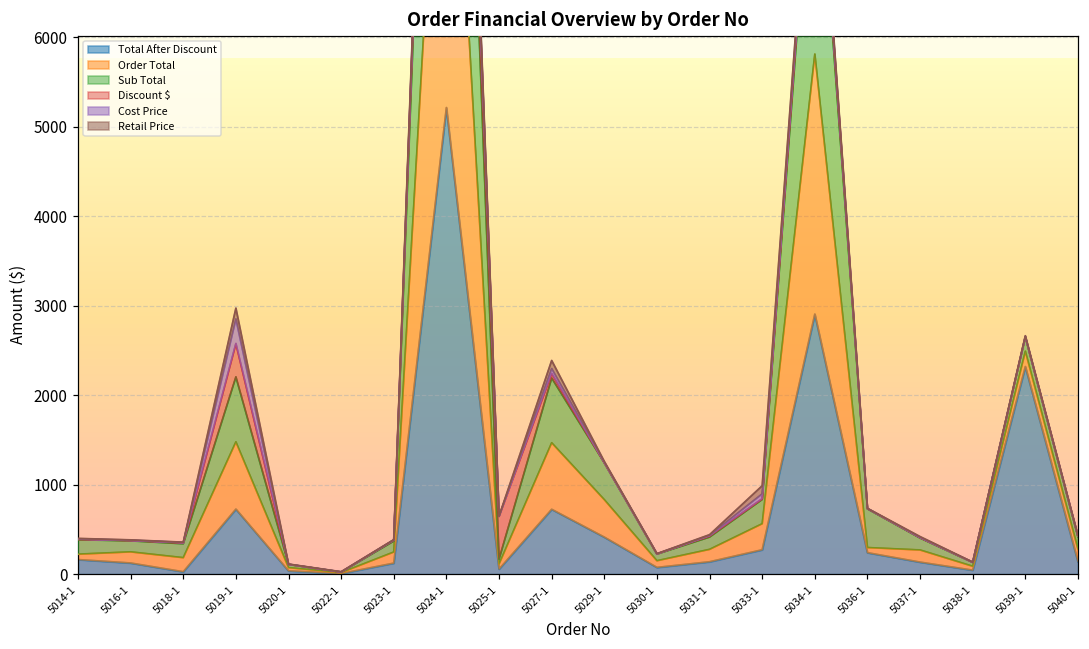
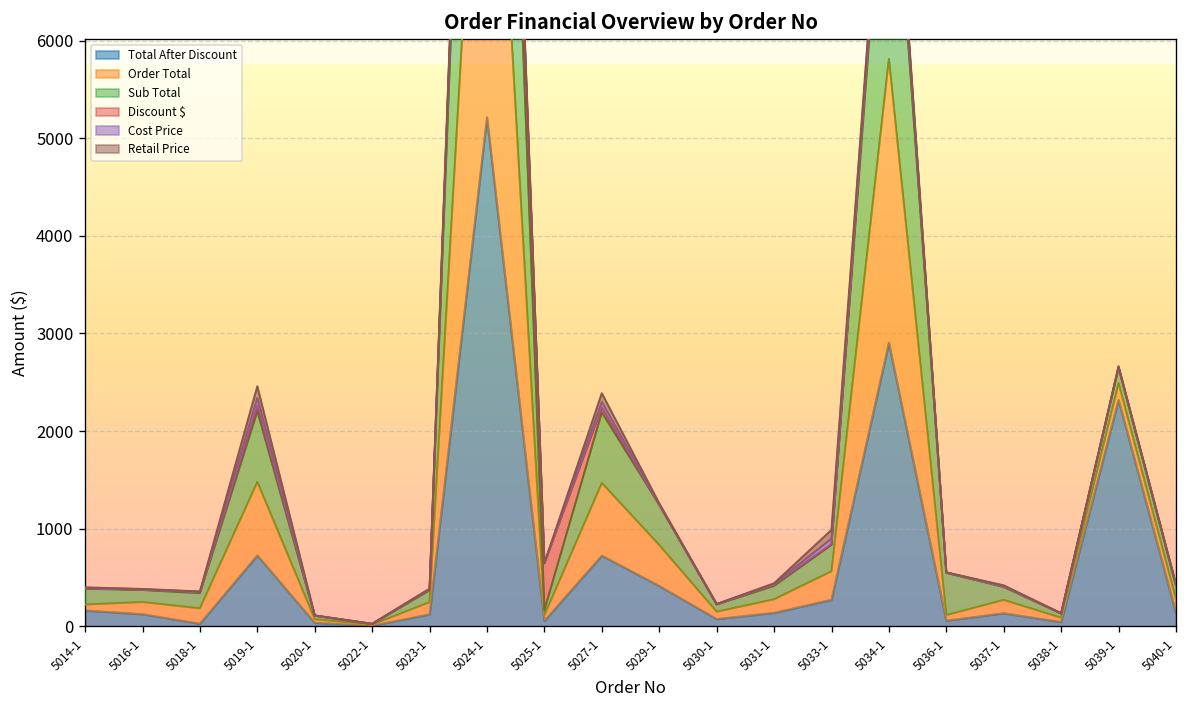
Discount $, 5019-1: 400 -> 100
Cost Price, 5019-1: 300 -> 100
Total After Discount, 5036-1: 200 -> 100
